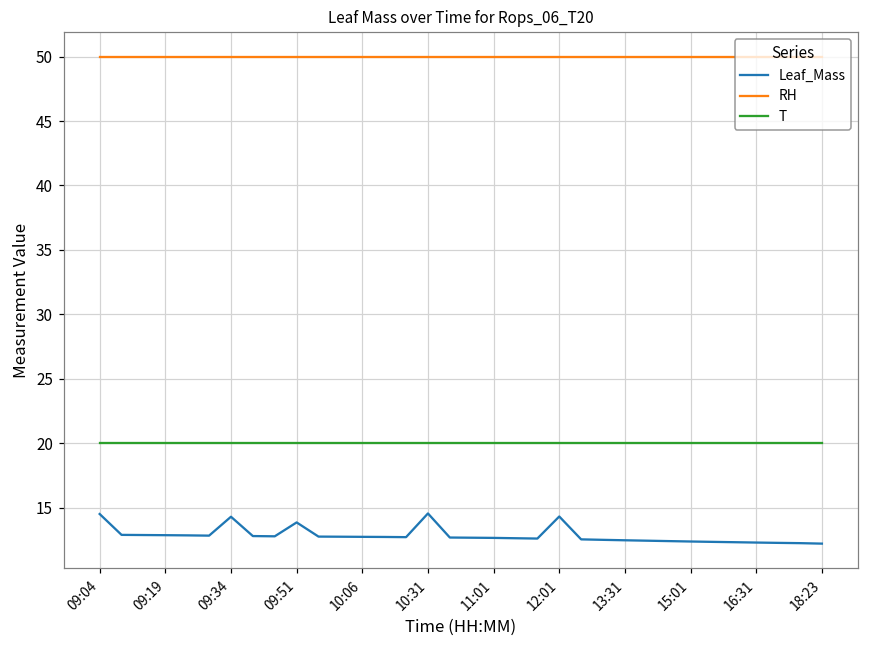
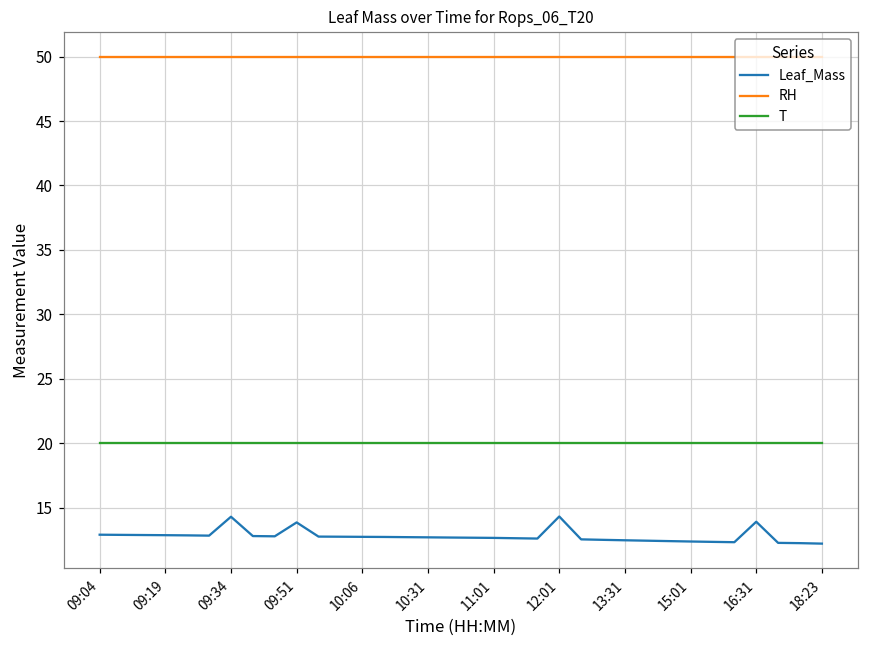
Leaf_Mass, 09:04: 14.5 -> 12.9
Leaf_Mass, 10:31: 14.6 -> 12.7
Leaf_Mass, 16:31: 12.3 -> 13.9
